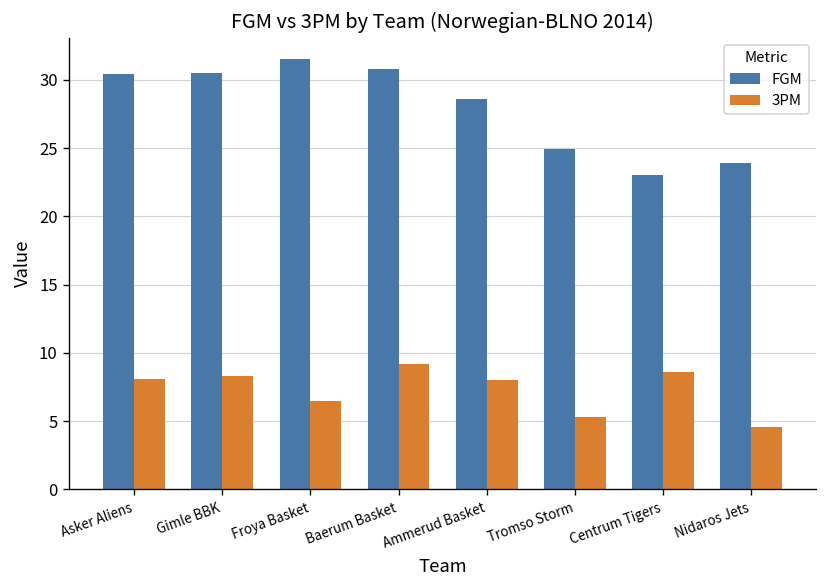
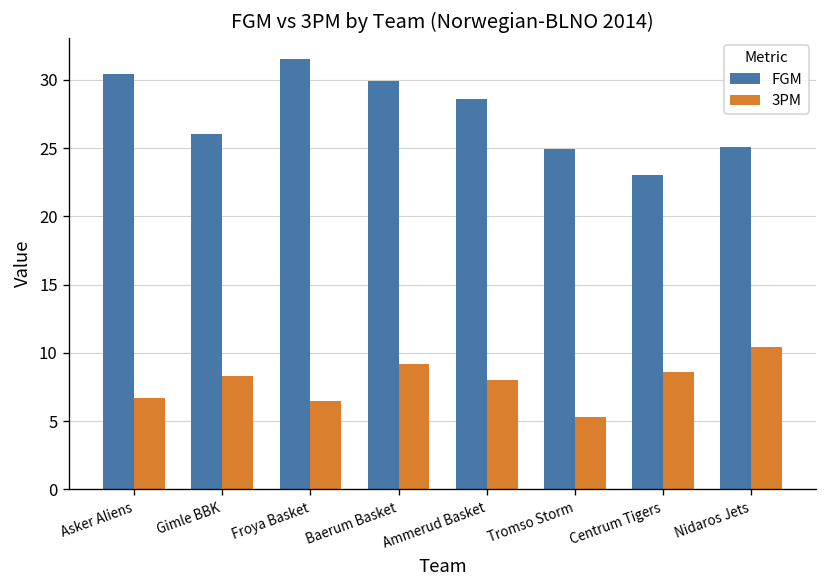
3PM, Asker Aliens: 8.1 -> 6.7
FGM, Gimle BBK: 30.5 -> 26.0
FGM, Baerum Basket: 30.8 -> 29.9
FGM, Nidaros Jets: 23.9 -> 25.1
3PM, Nidaros Jets: 4.6 -> 10.4
